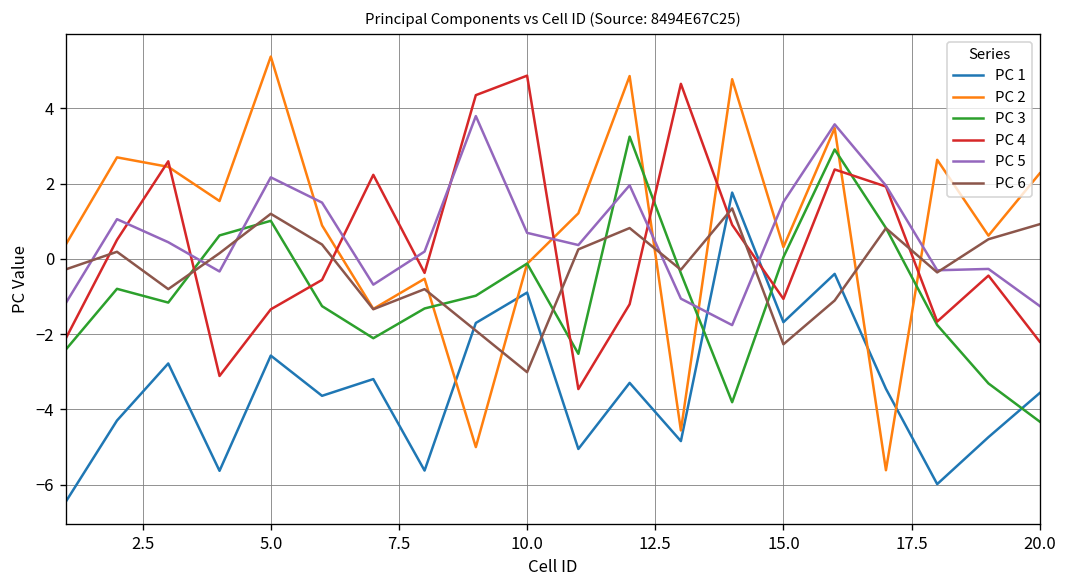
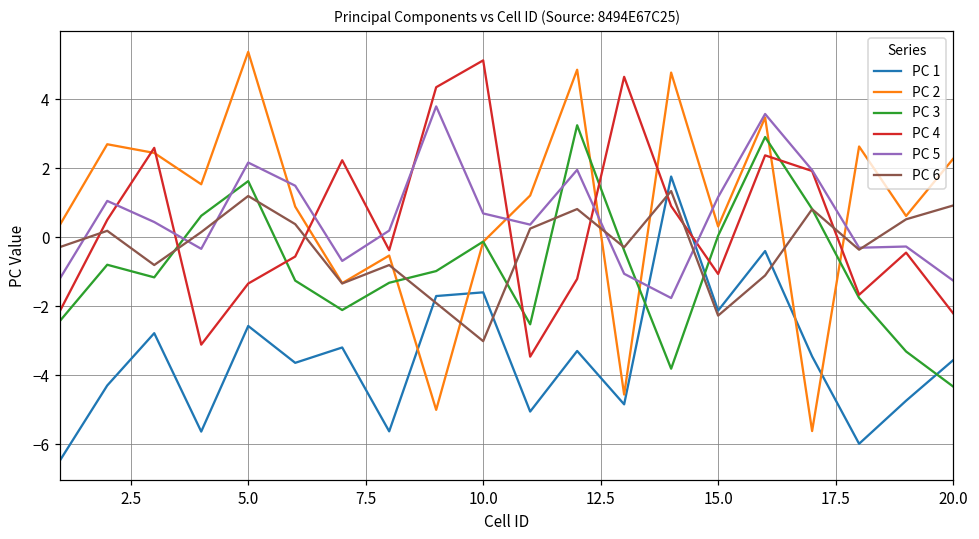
PC 3, 5.0: 1.0 -> 1.6
PC 1, 10.0: -0.9 -> -1.6
PC 4, 10.0: 4.9 -> 5.1
PC 1, 15.0: -1.7 -> -2.1
PC 5, 15.0: 1.5 -> 1.2
